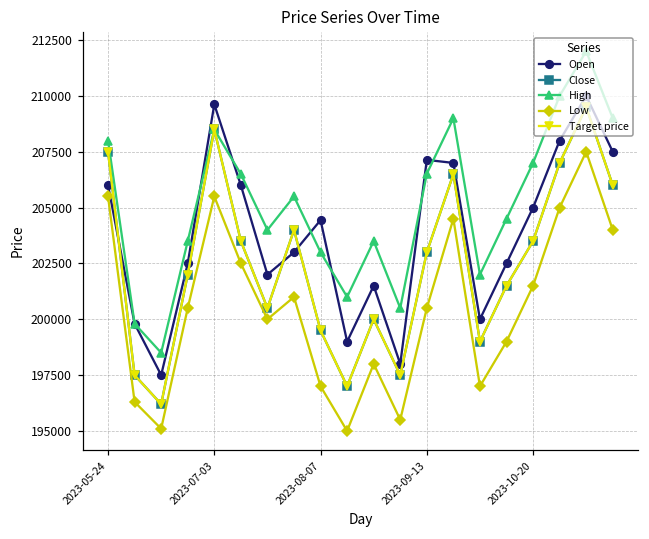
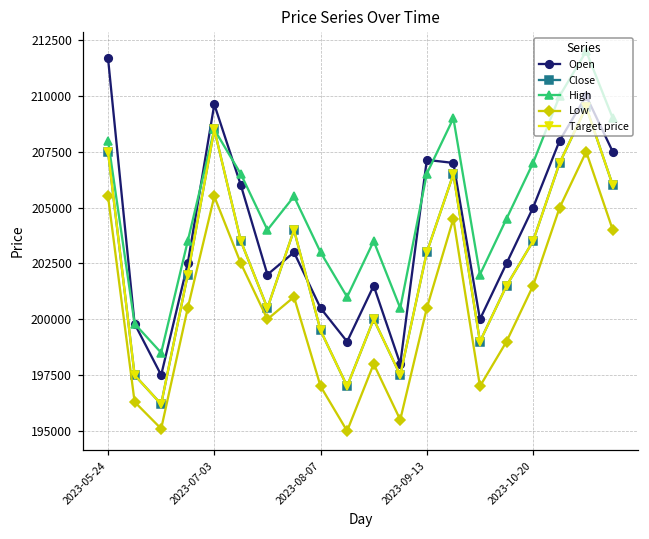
Open, 2023-05-24: 206000 -> 211700
Open, 2023-08-07: 204400 -> 200500
